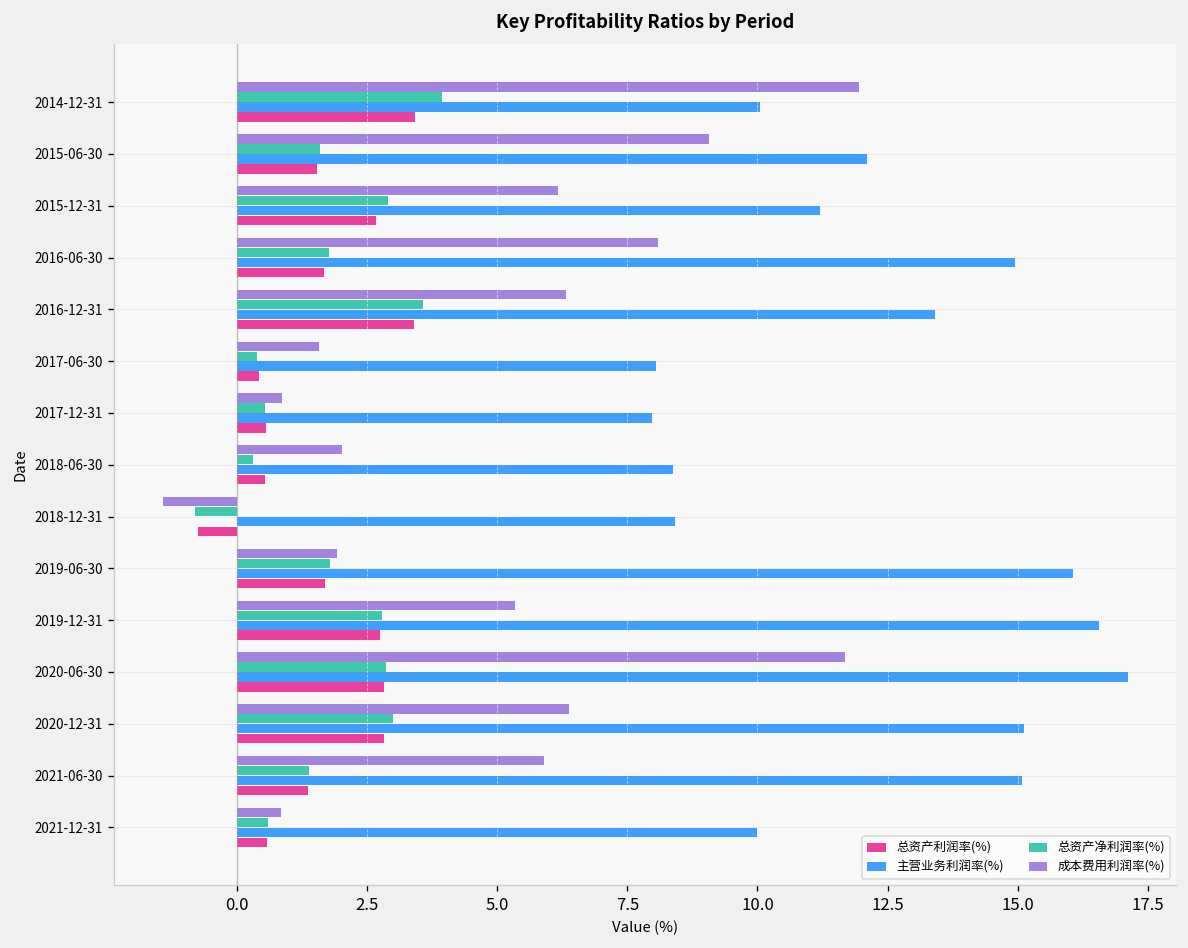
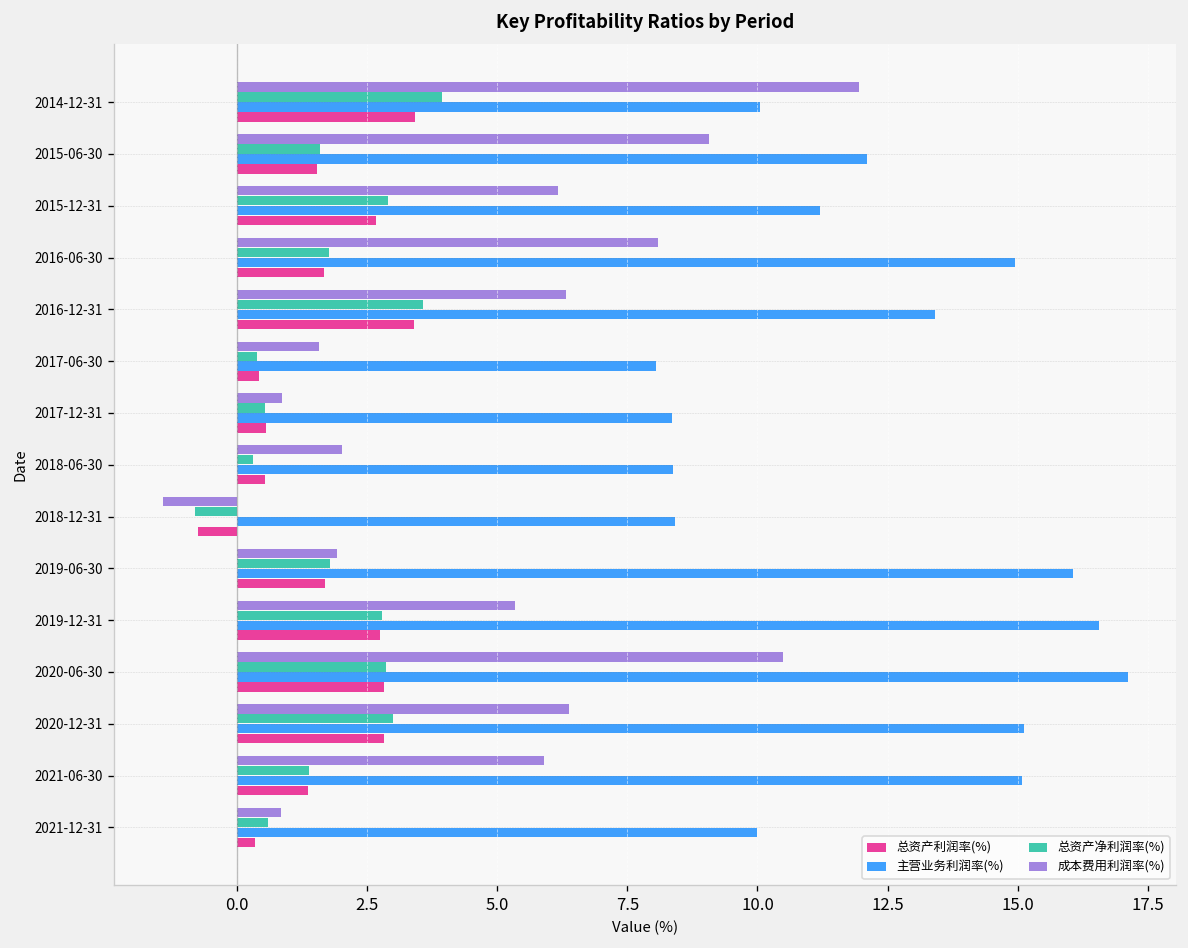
主营业务利润率(%), 2017-12-31: 8.0 -> 8.4
成本费用利润率(%), 2020-06-30: 11.7 -> 10.5
总资产利润率(%), 2021-12-31: 0.6 -> 0.4
